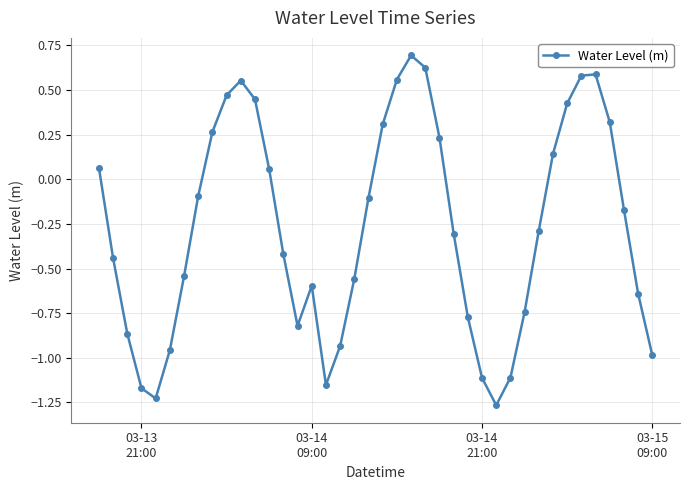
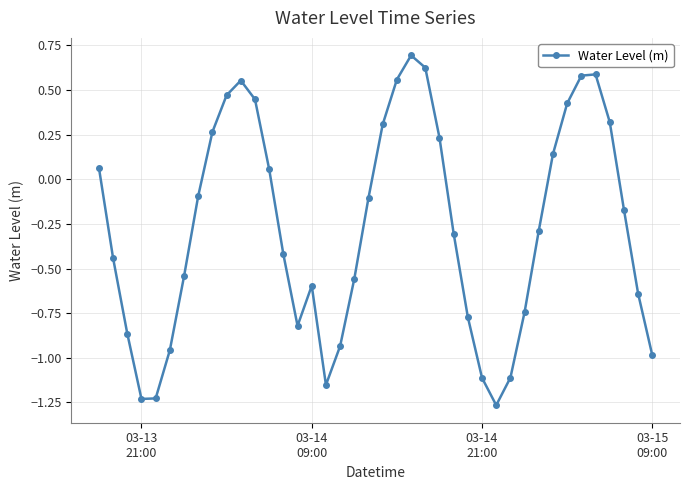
03-13 21:00: -1.17 -> -1.23
